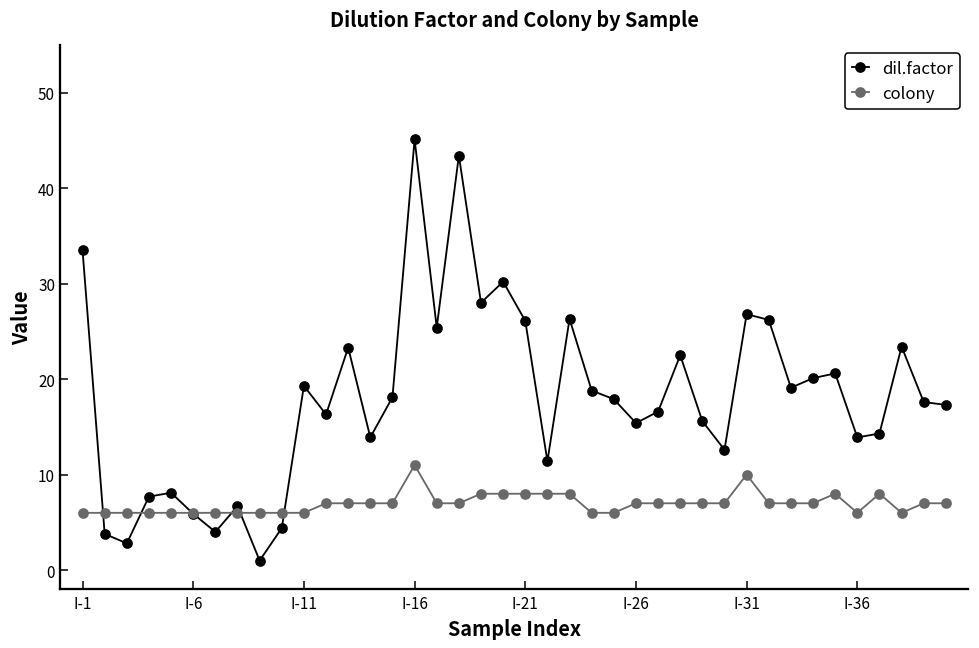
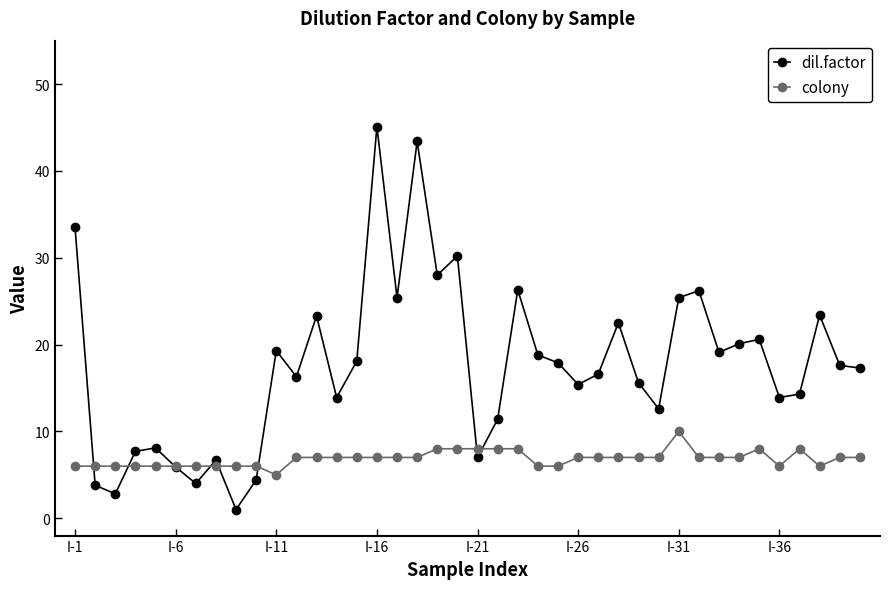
colony, I-11: 6 -> 5
colony, I-16: 11 -> 7
dil.factor, I-21: 26 -> 7
dil.factor, I-31: 27 -> 25
